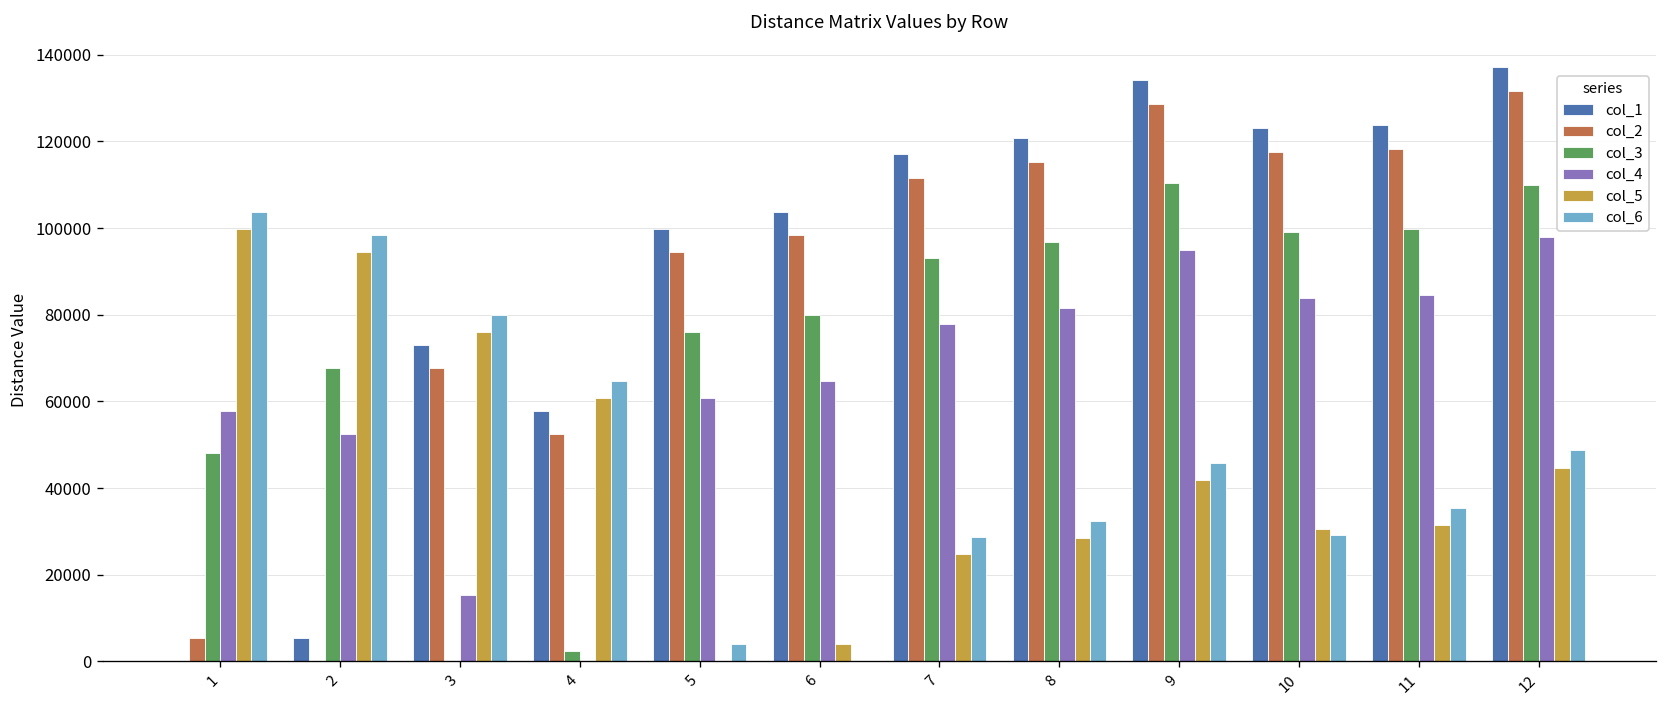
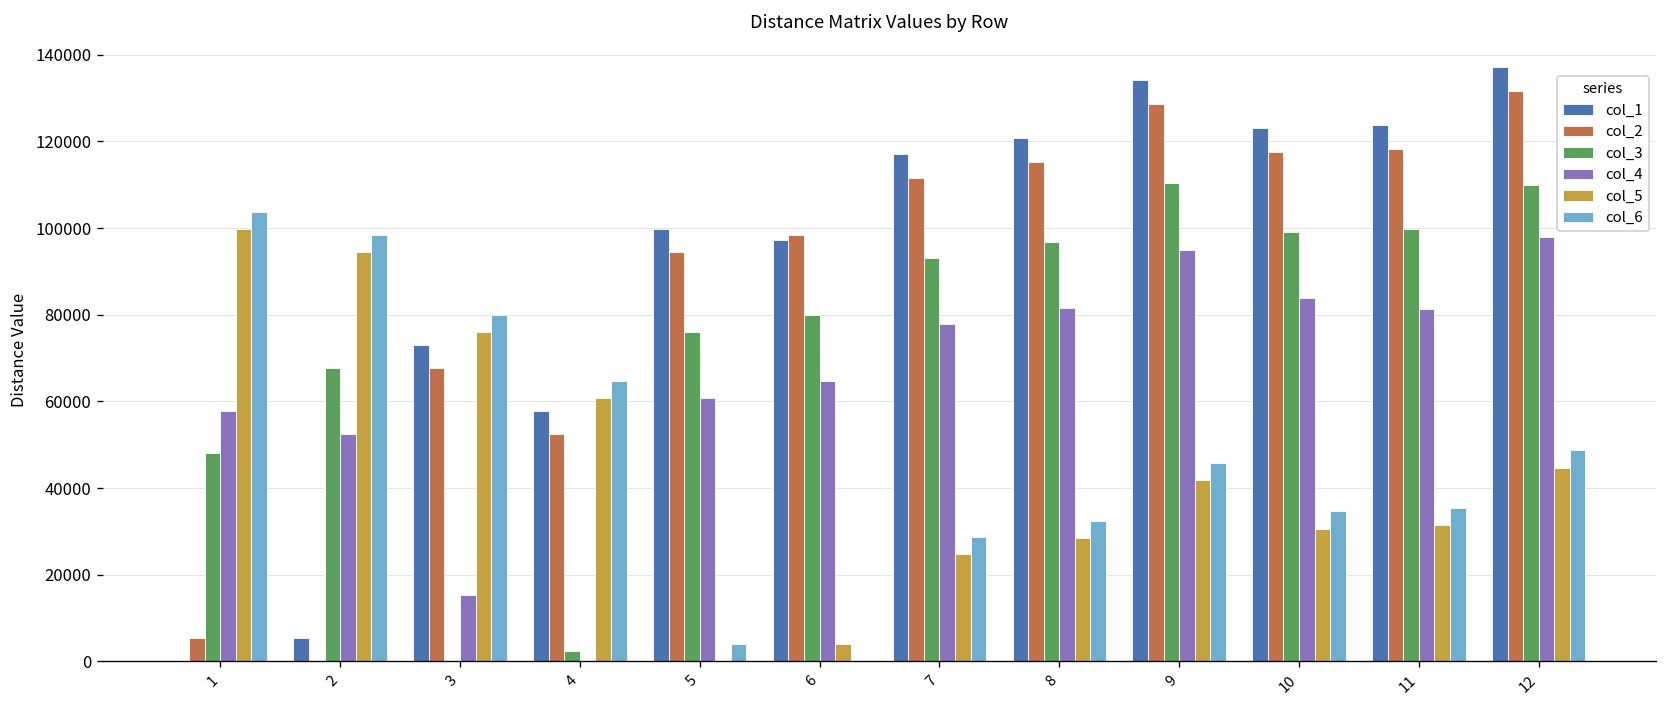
col_1, 6: 104000 -> 97000
col_6, 10: 29000 -> 35000
col_4, 11: 85000 -> 81000
